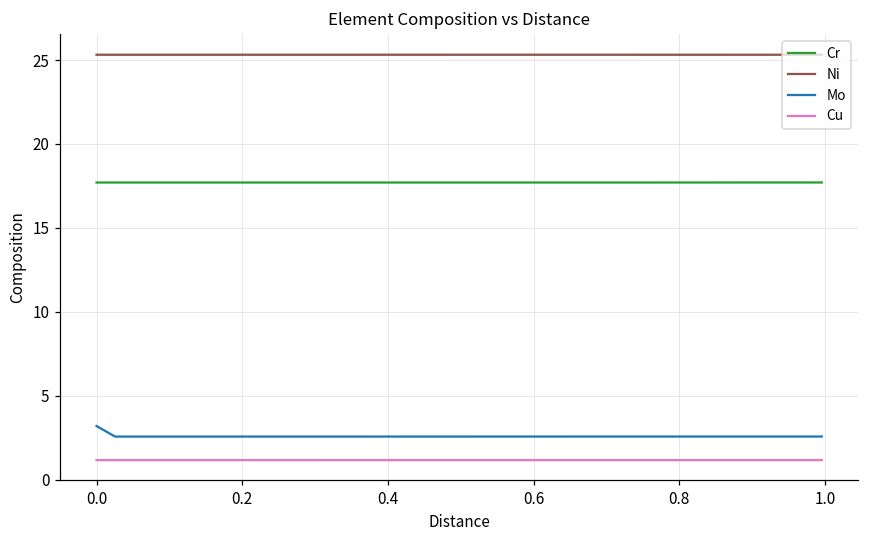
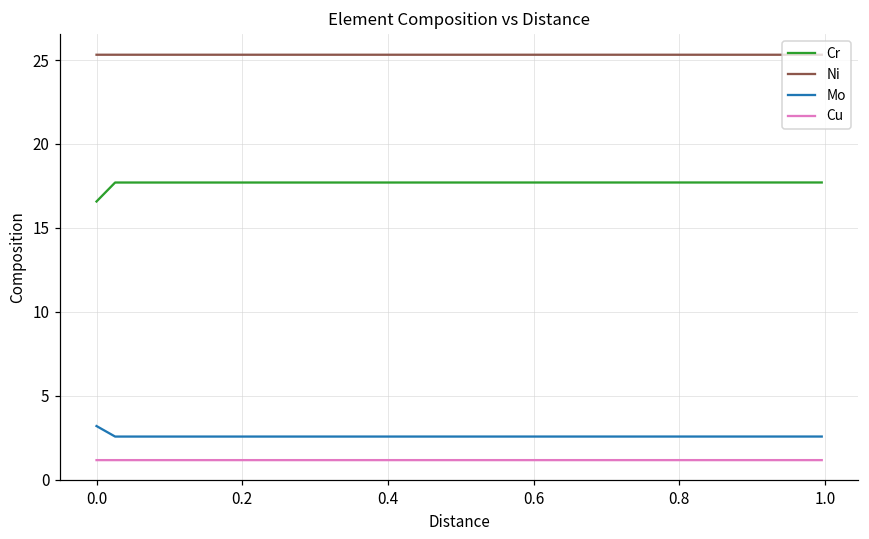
Cr, 0.0: 17.7 -> 16.6
